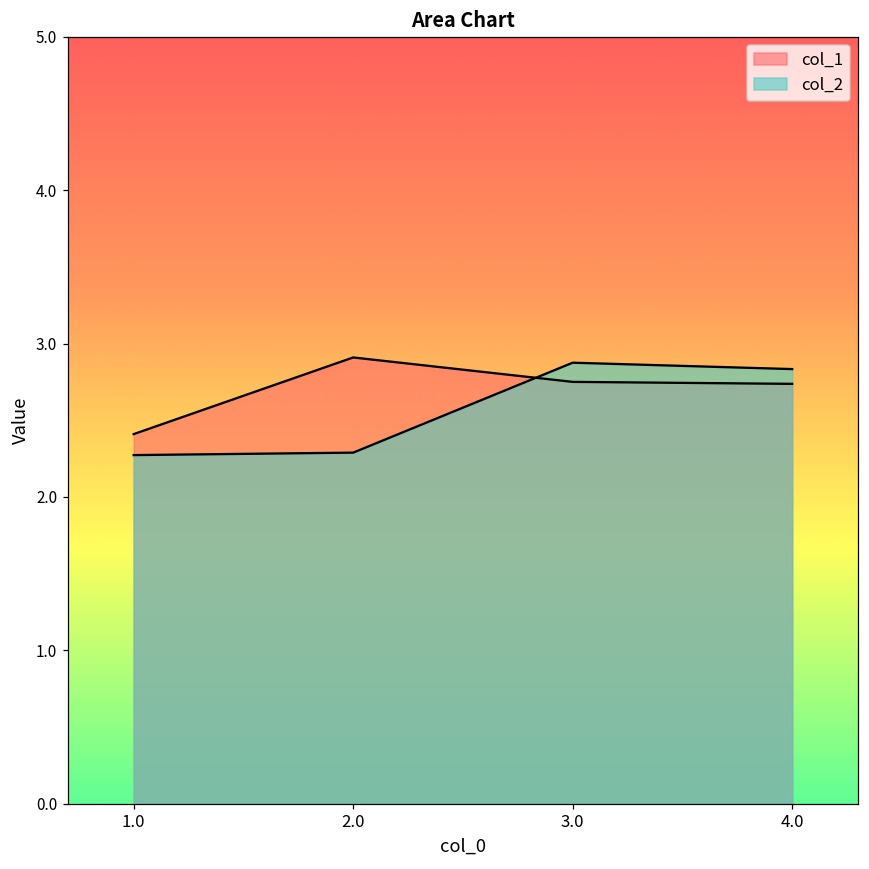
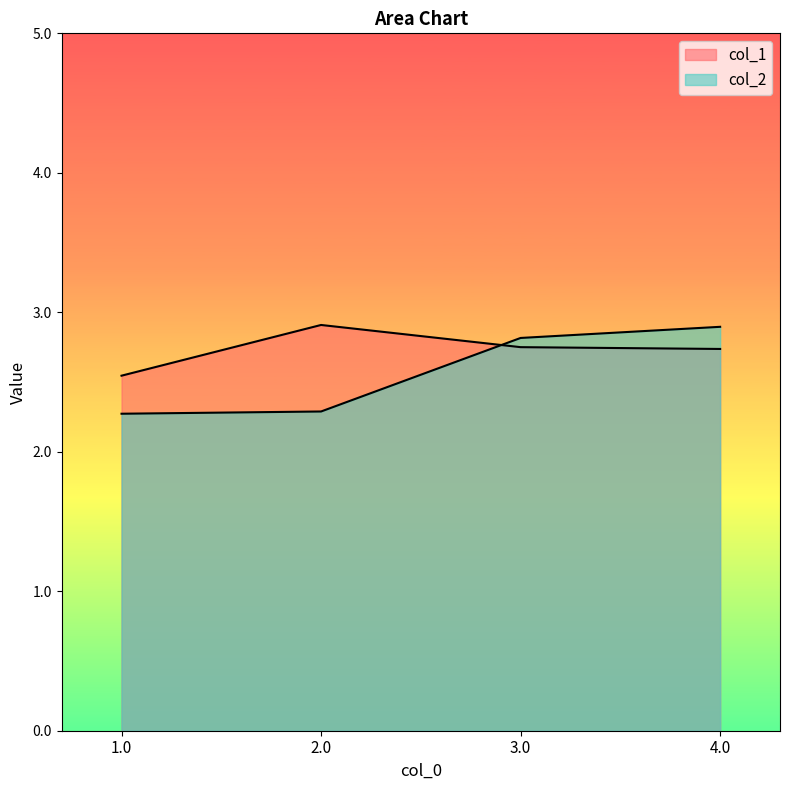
col_1, 1.0: 2.41 -> 2.55
col_2, 3.0: 2.88 -> 2.82
col_2, 4.0: 2.83 -> 2.90
